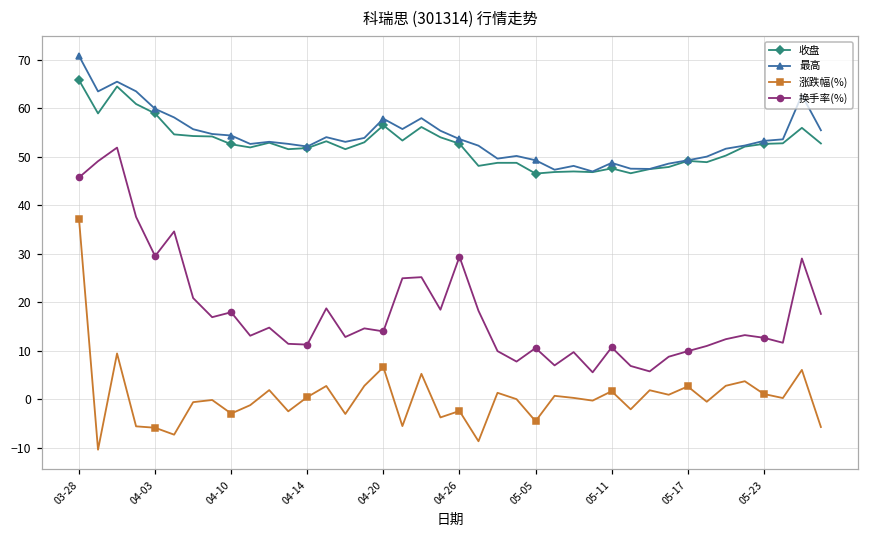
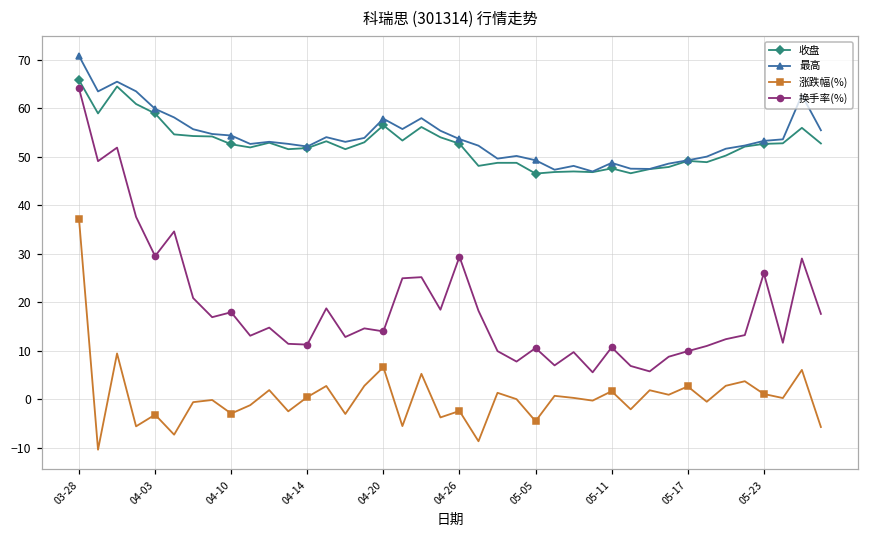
换手率(%), 03-28: 46 -> 64
涨跌幅(%), 04-03: -6 -> -3
换手率(%), 05-23: 13 -> 26
